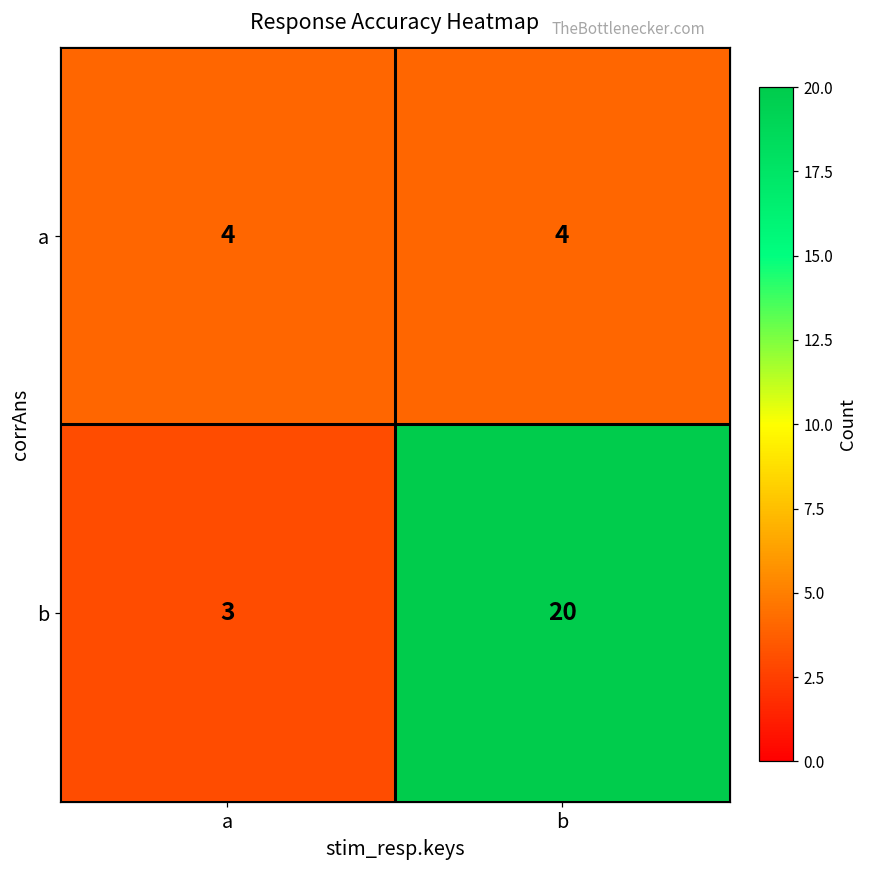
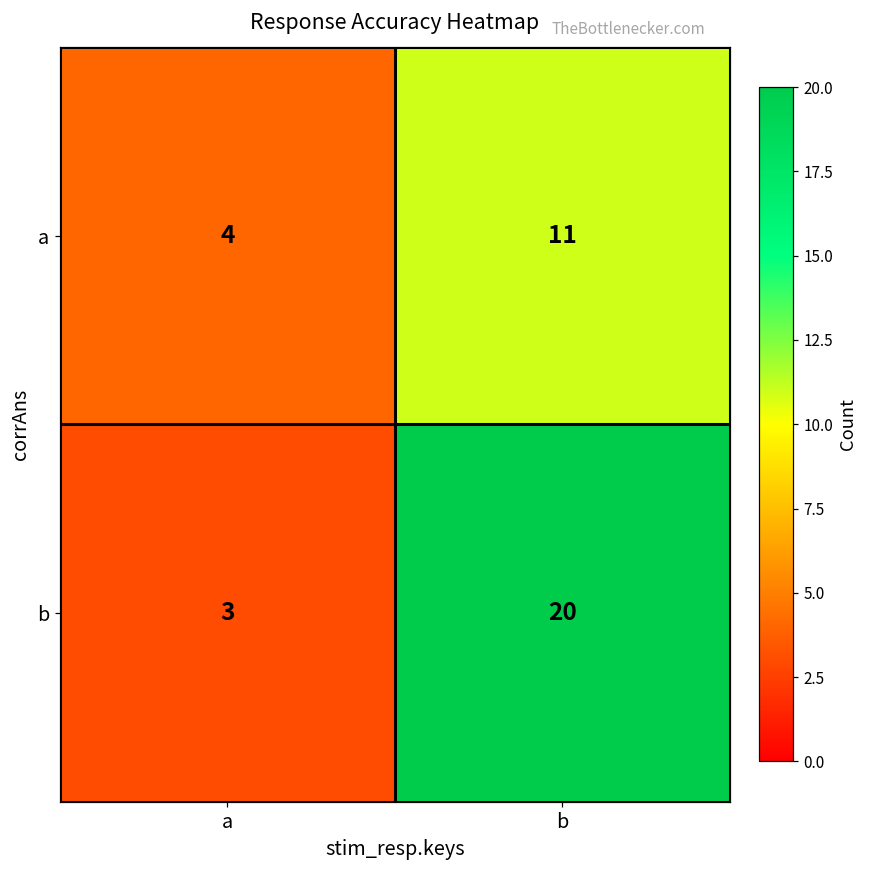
a, b: 4 -> 11
